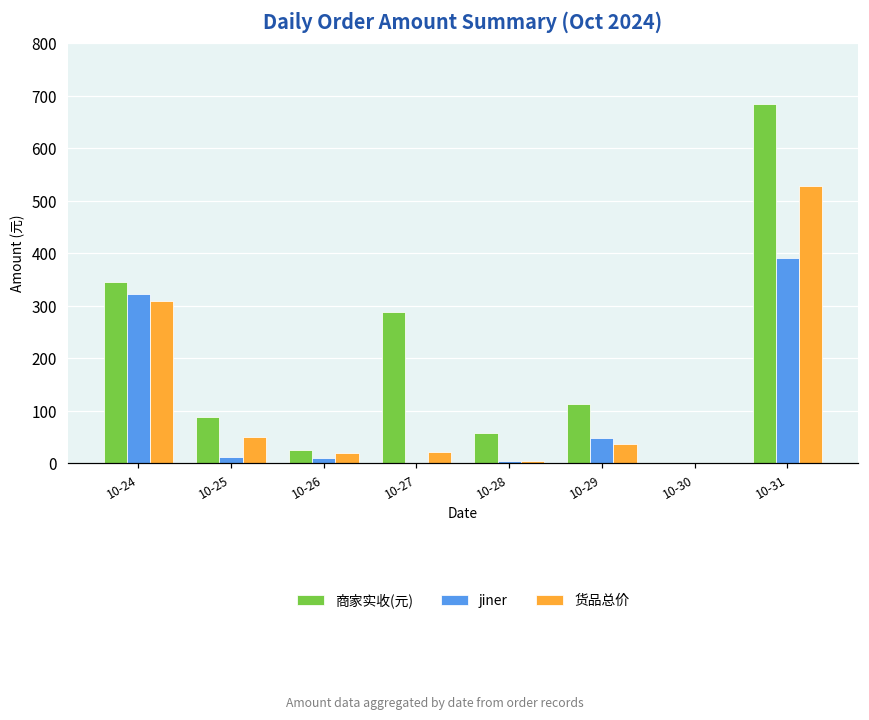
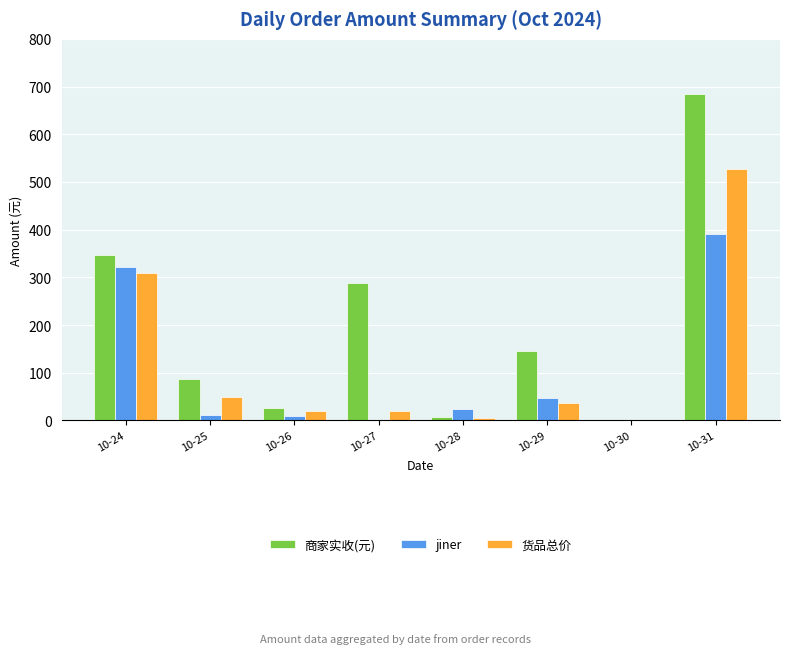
商家实收(元), 10-28: 60 -> 10
jiner, 10-28: 0 -> 20
商家实收(元), 10-29: 110 -> 150
